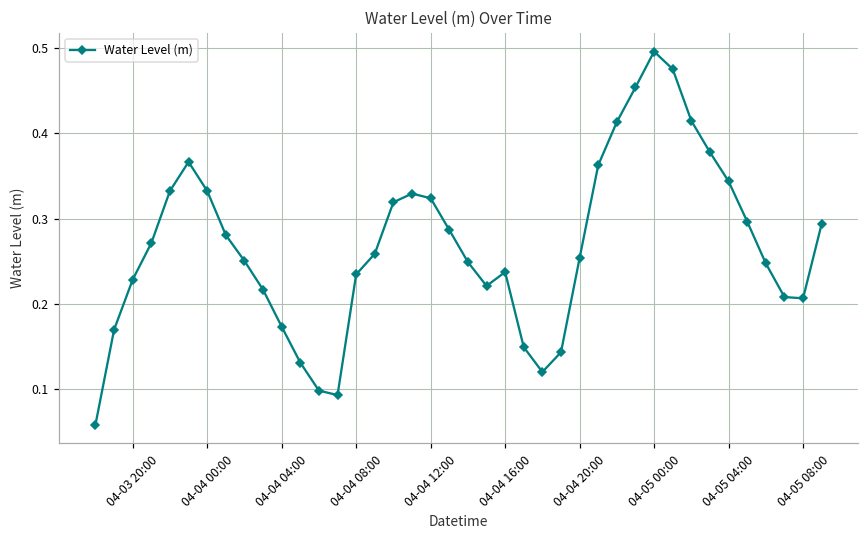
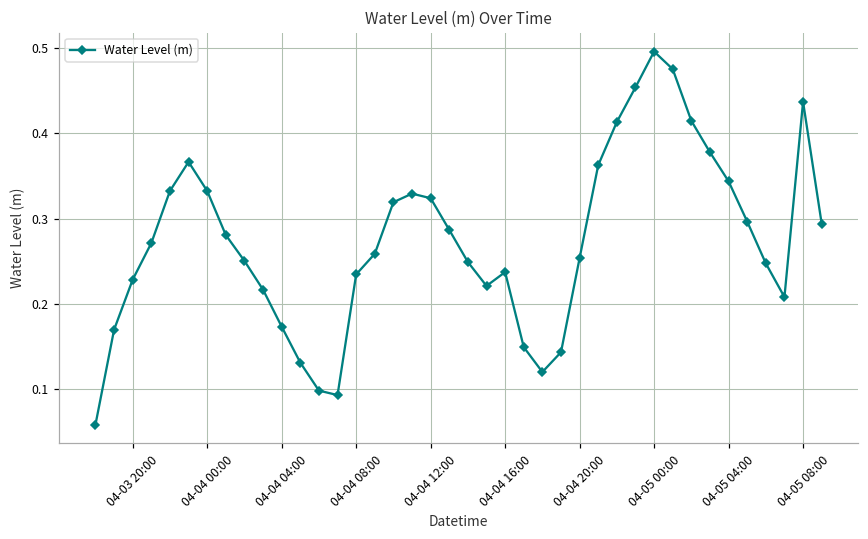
04-05 08:00: 0.21 -> 0.44
